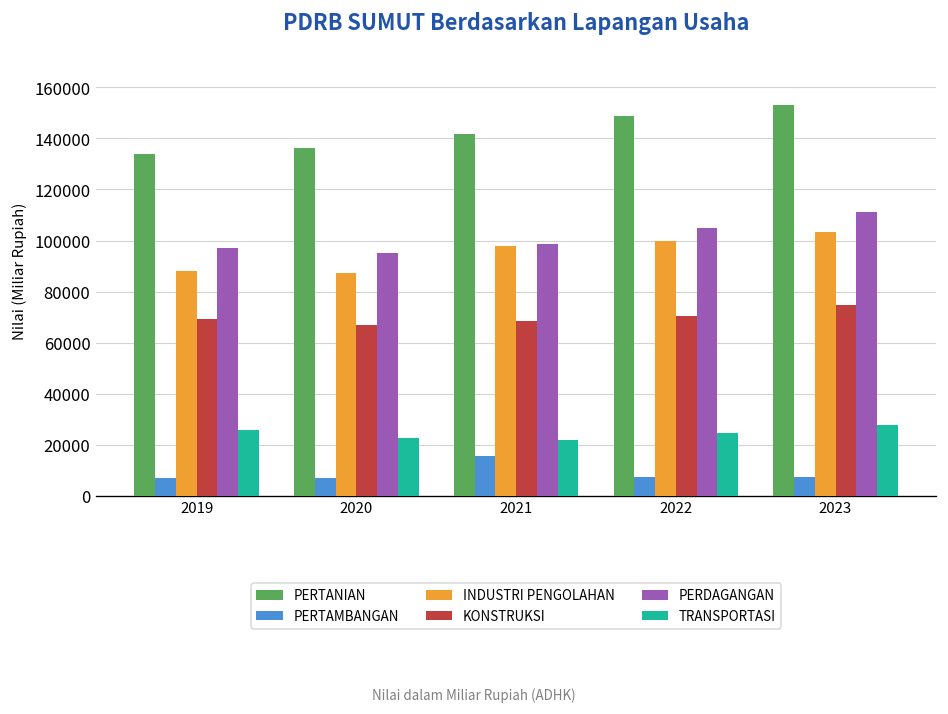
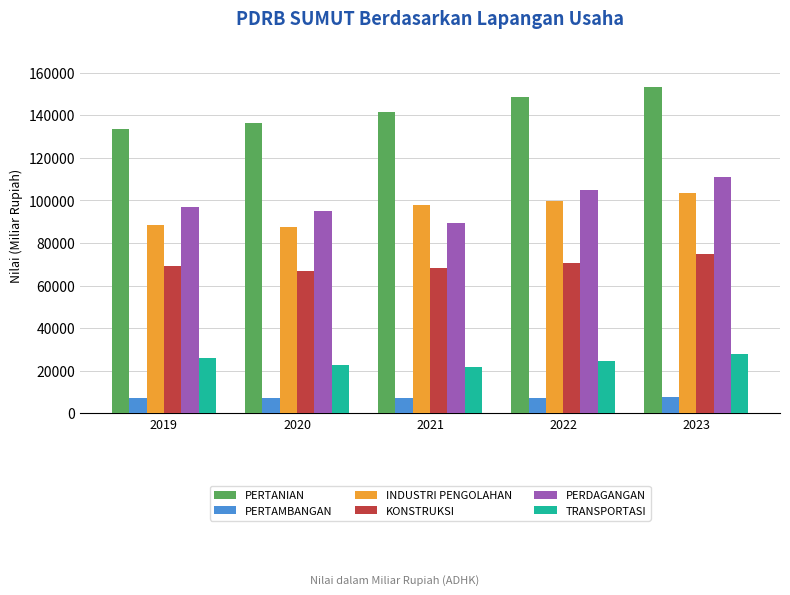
PERTAMBANGAN, 2021: 15000 -> 7000
PERDAGANGAN, 2021: 99000 -> 89000
